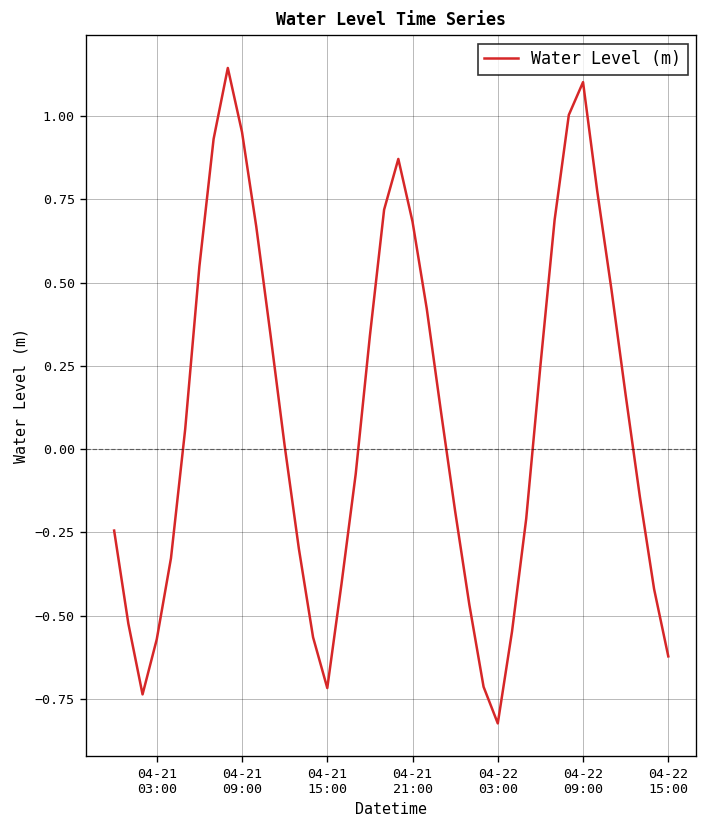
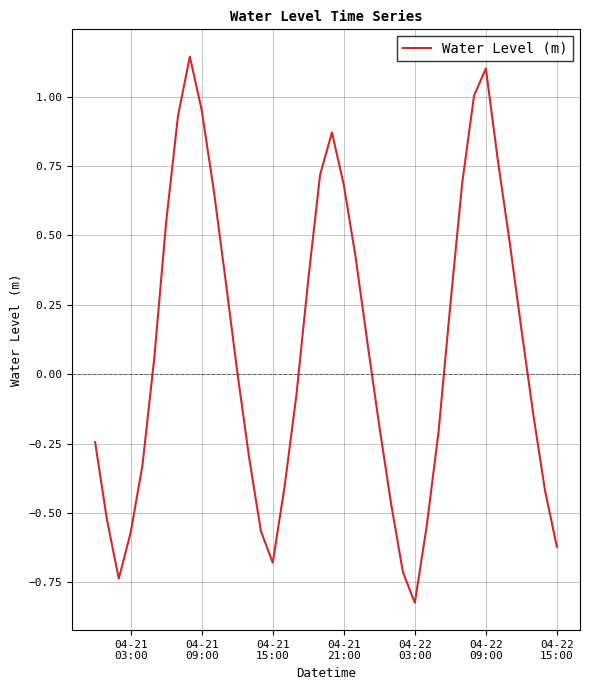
04-21 15:00: -0.72 -> -0.68
